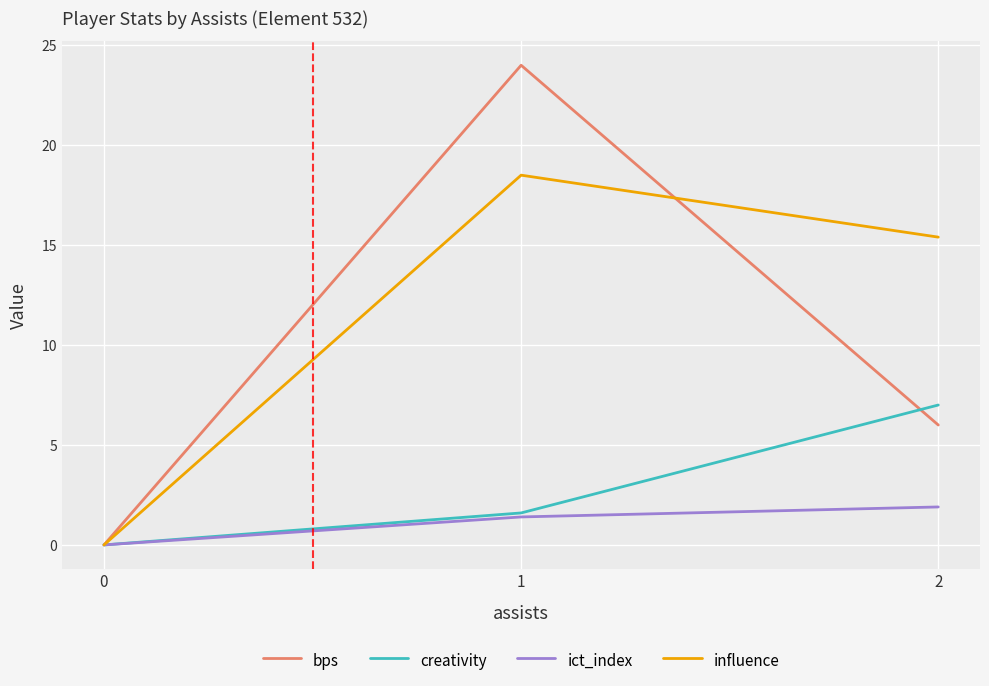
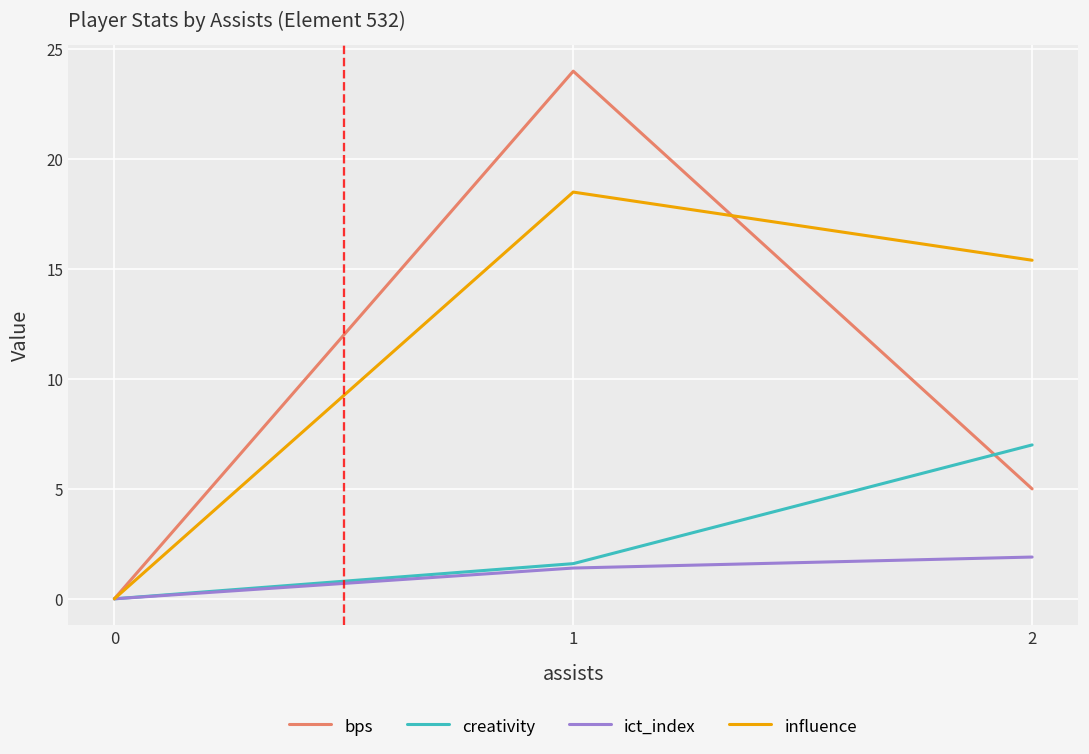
bps, 2: 6 -> 5
